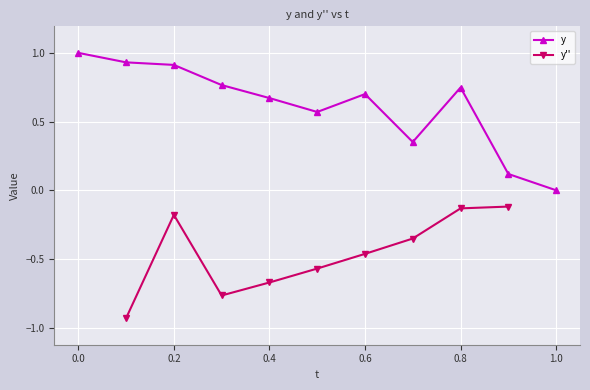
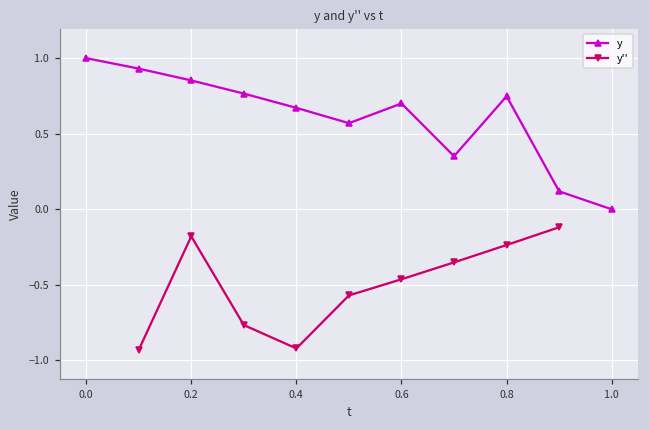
y, 0.2: 0.91 -> 0.85
y'', 0.4: -0.67 -> -0.92
y'', 0.8: -0.13 -> -0.24
